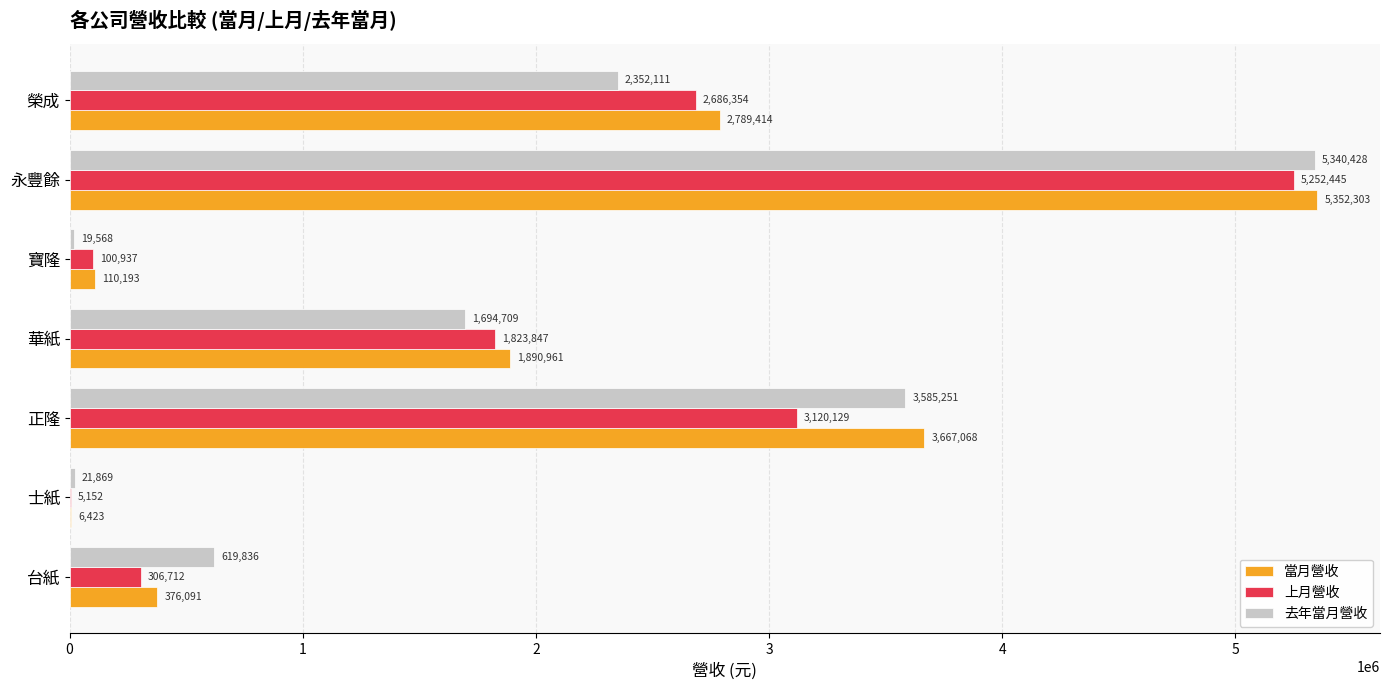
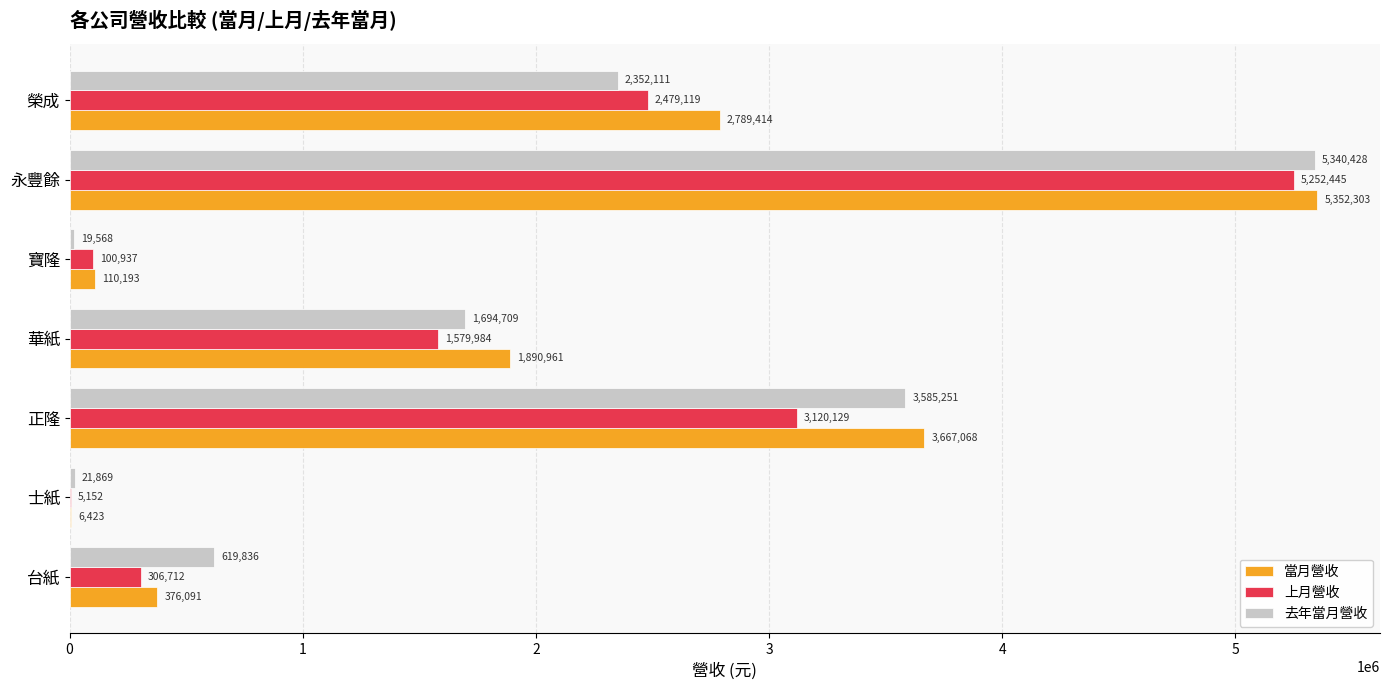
上月營收, 榮成: 2,686,354 -> 2,479,119
上月營收, 華紙: 1,823,847 -> 1,579,984
